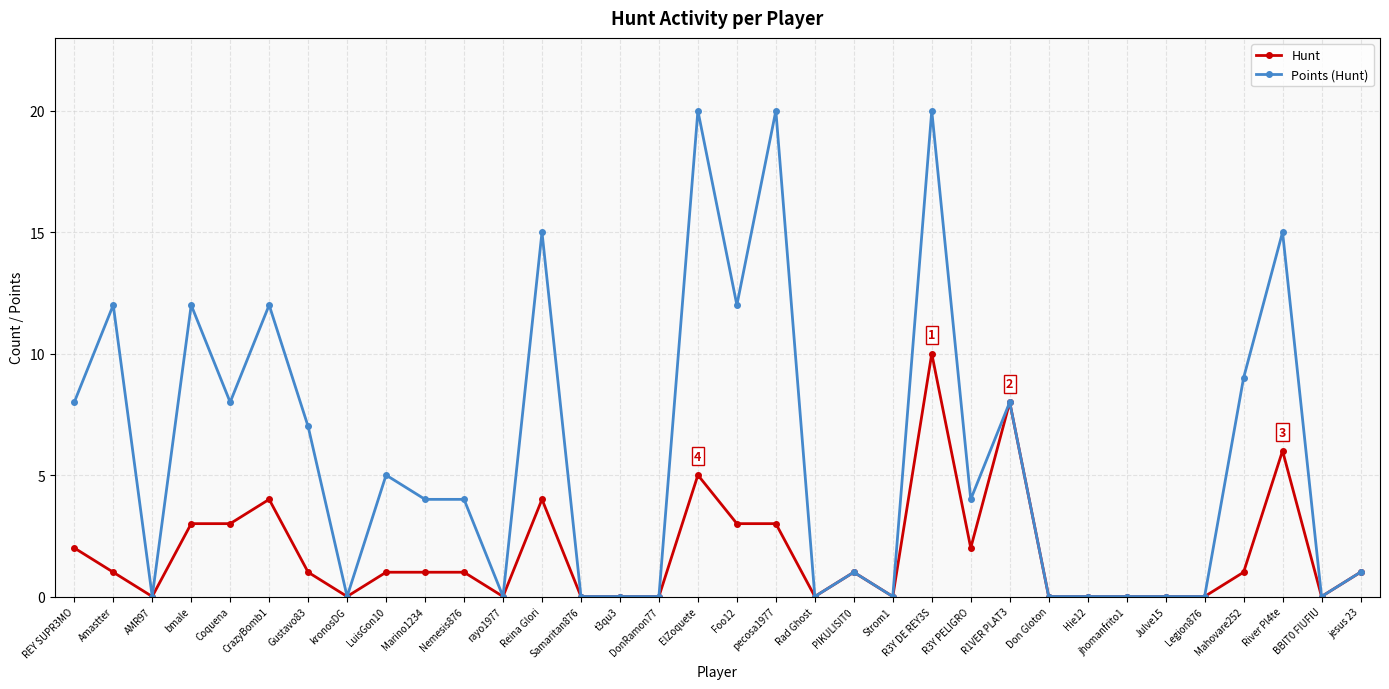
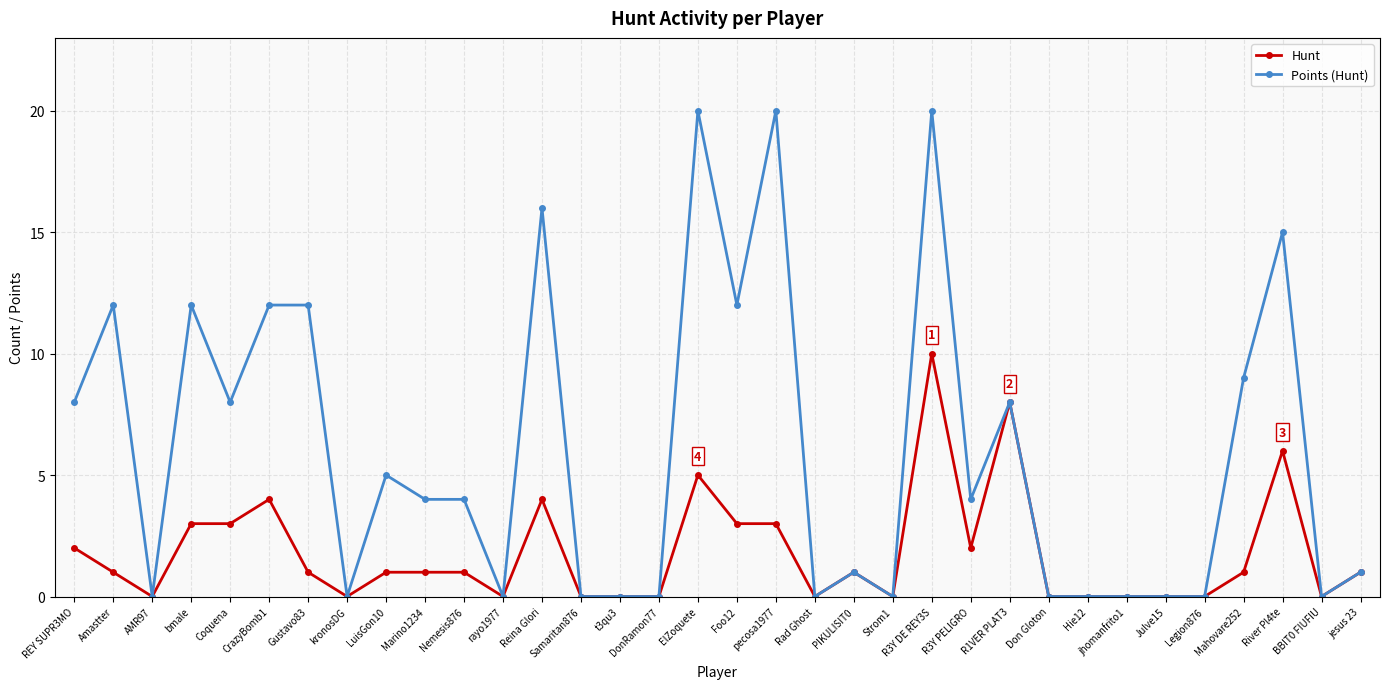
Points (Hunt), Gustavo83: 7 -> 12
Points (Hunt), Reina Glori: 15 -> 16
